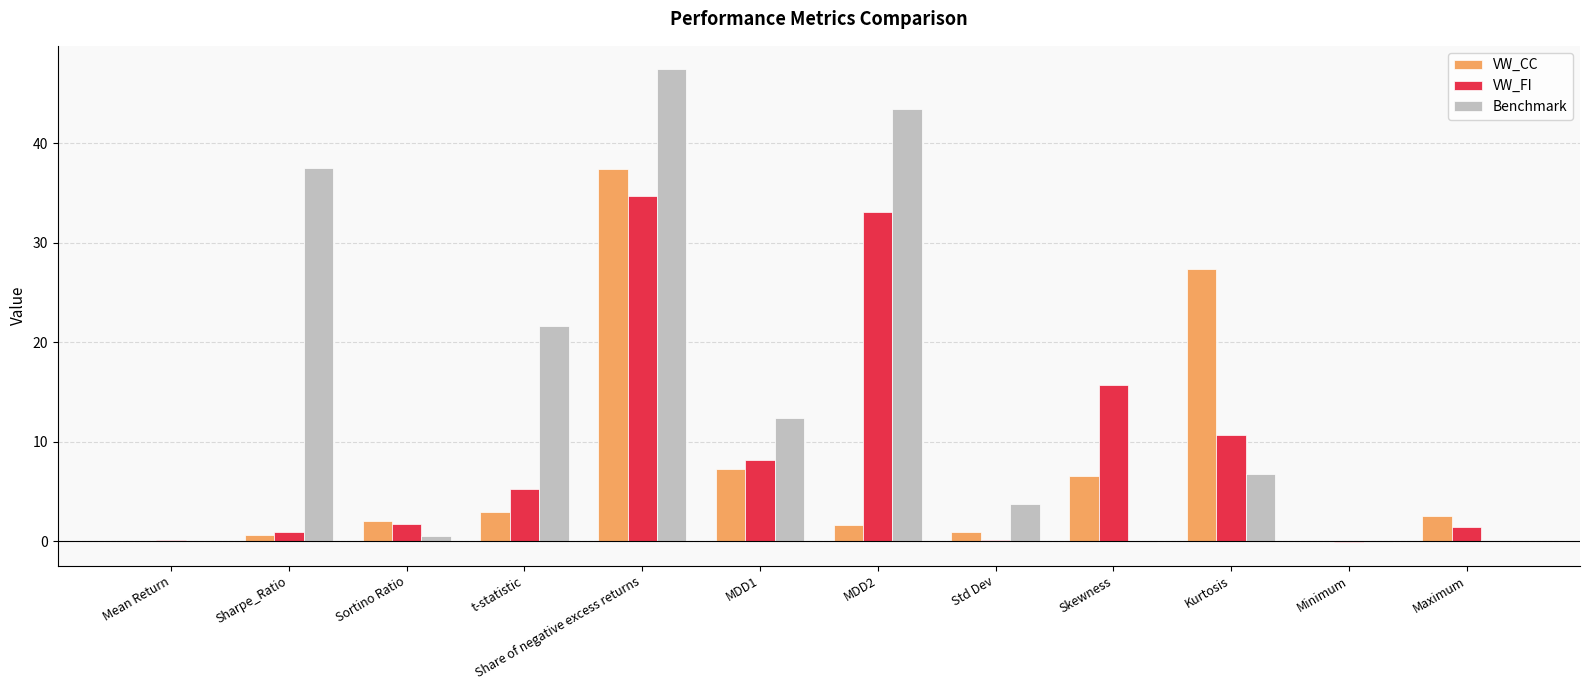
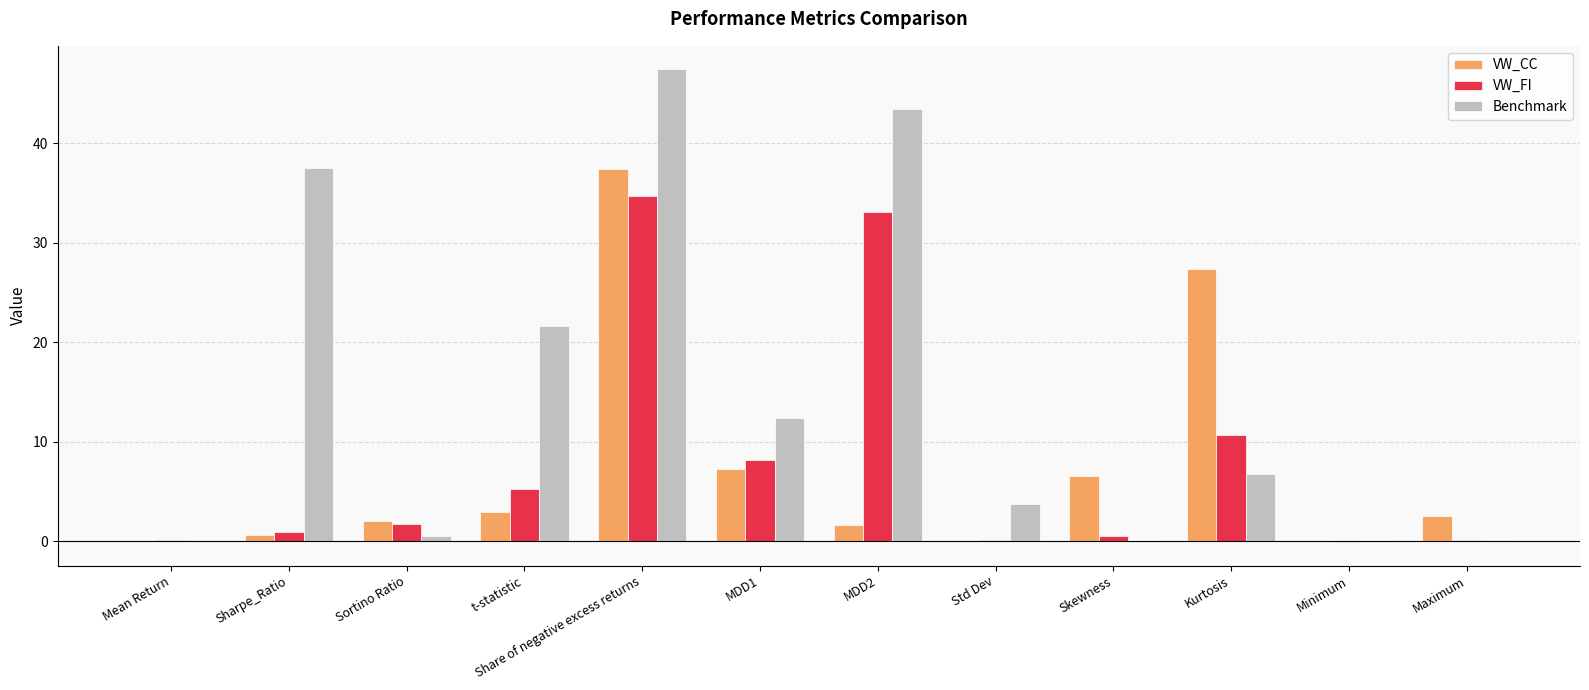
VW_CC, Std Dev: 1 -> 0
VW_FI, Skewness: 16 -> 0
VW_FI, Maximum: 1 -> 0
